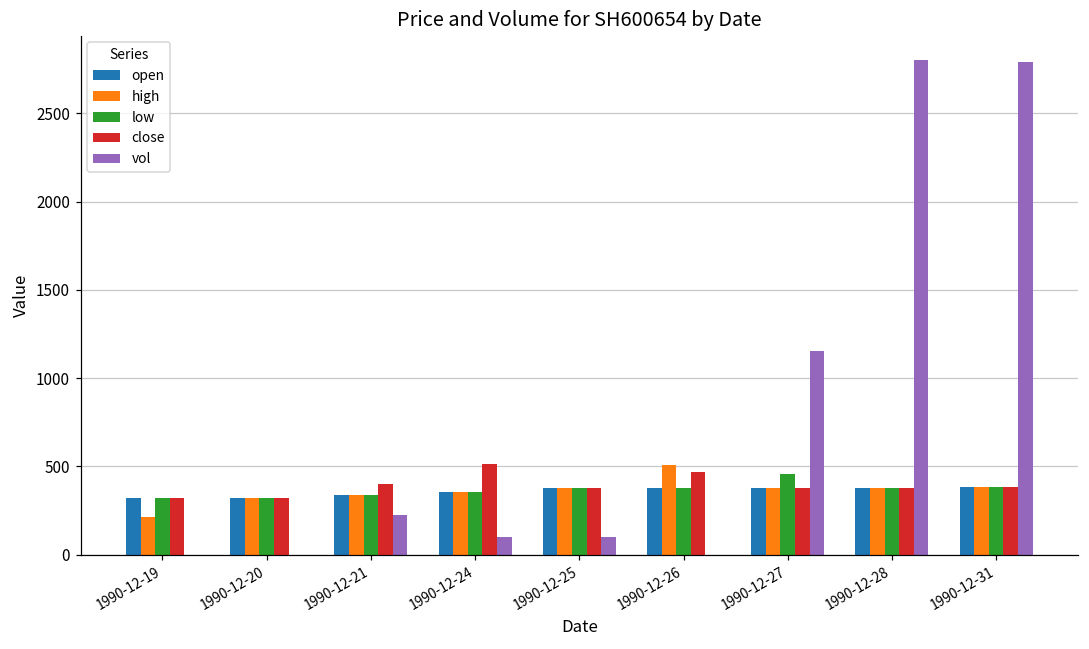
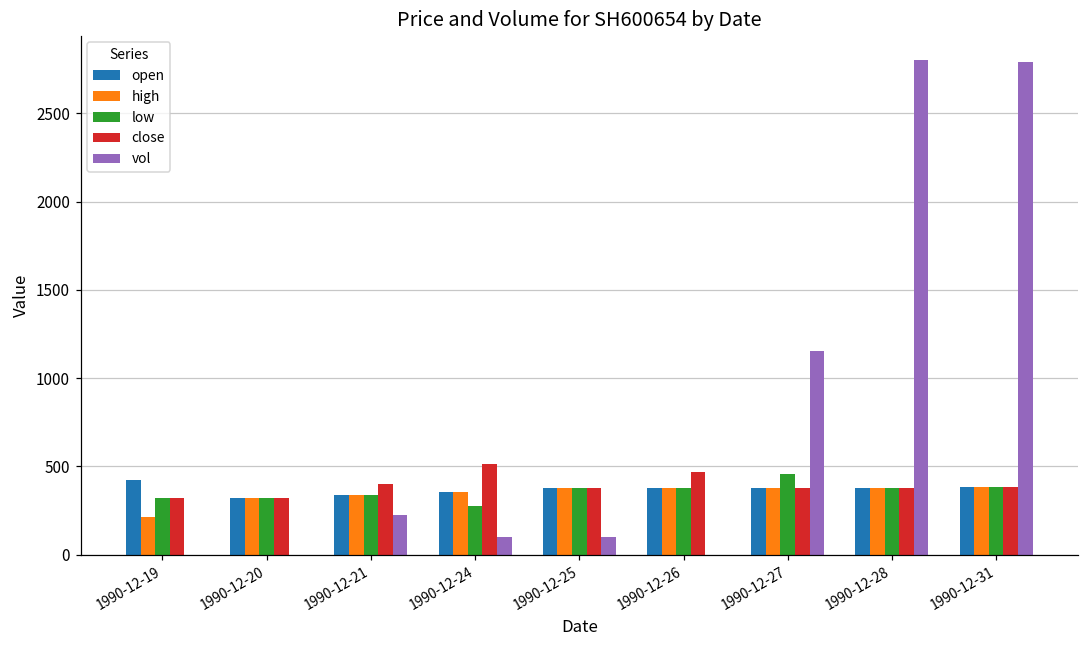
open, 1990-12-19: 320 -> 420
low, 1990-12-24: 360 -> 270
high, 1990-12-26: 510 -> 370
